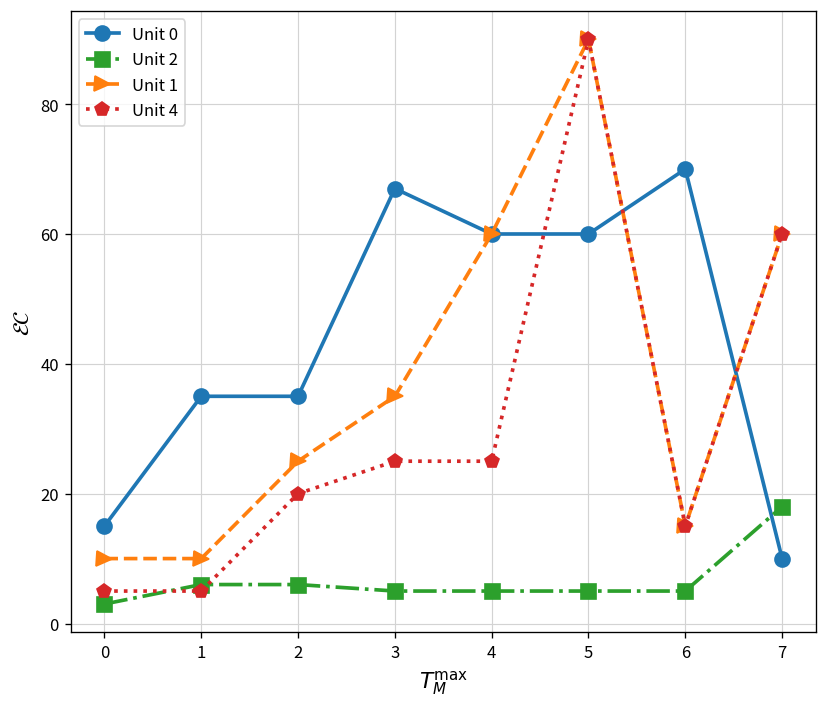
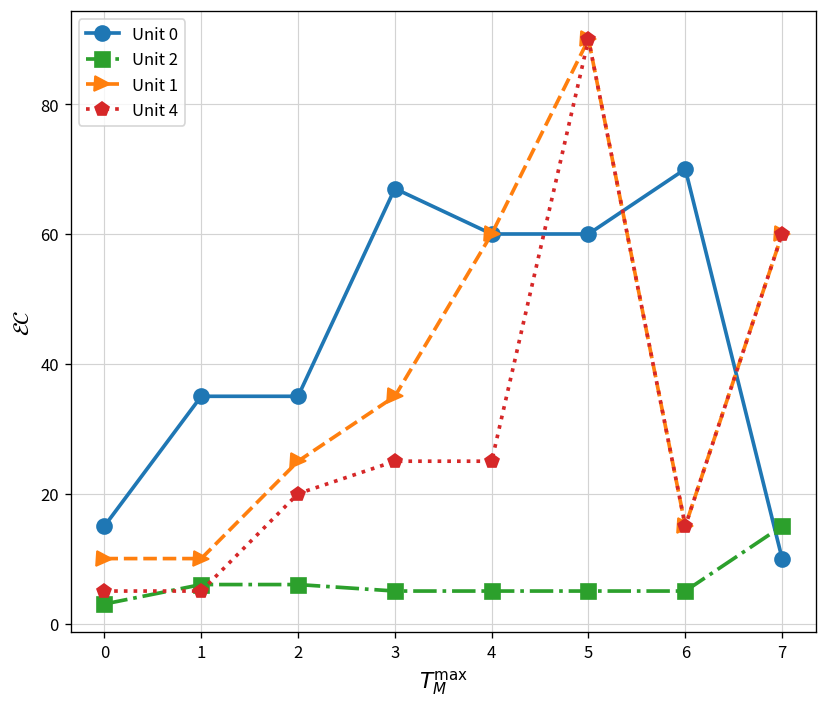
Unit 2, 7: 18 -> 15
